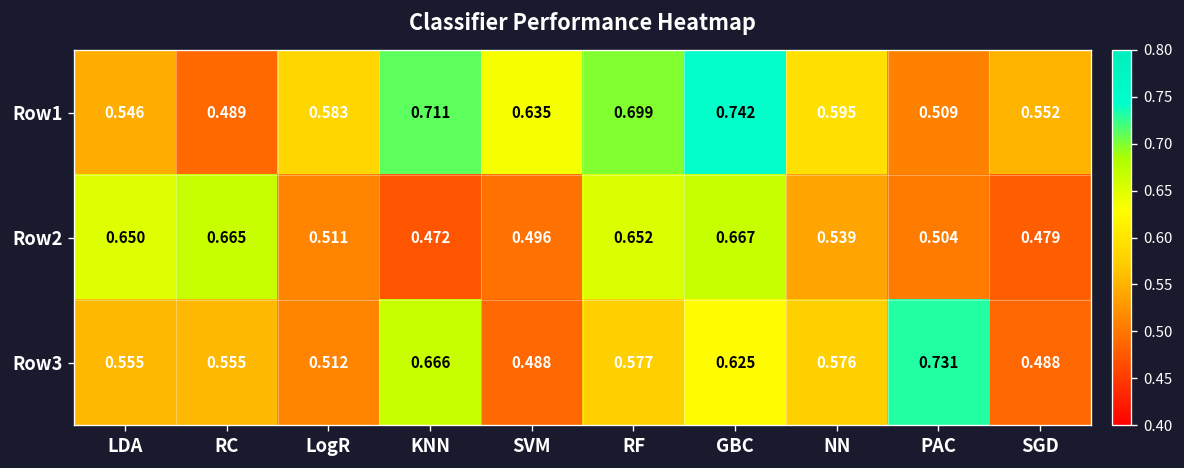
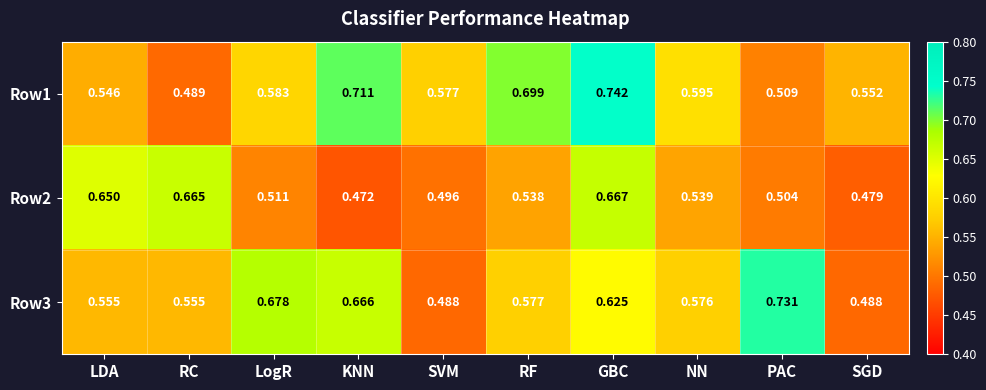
Row1, SVM: 0.635 -> 0.577
Row2, RF: 0.652 -> 0.538
Row3, LogR: 0.512 -> 0.678
